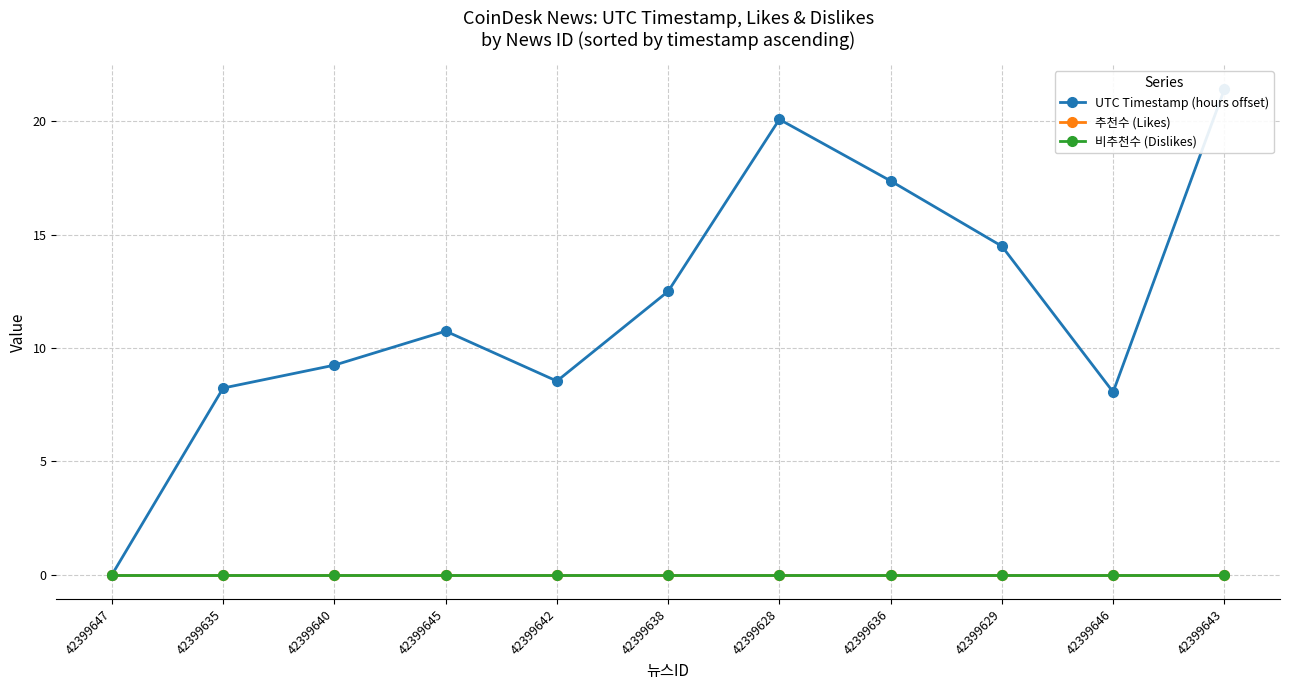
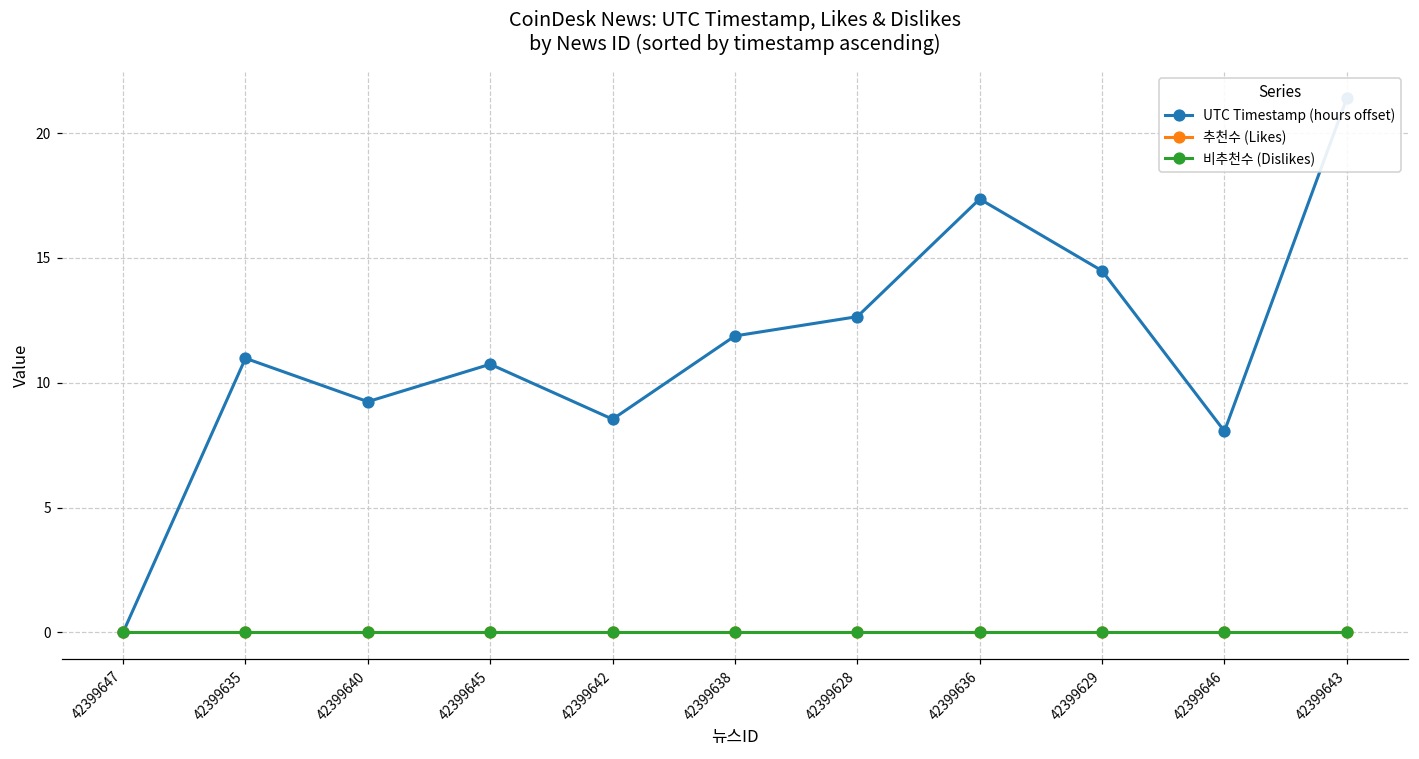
UTC Timestamp (hours offset), 42399635: 8.2 -> 11.0
UTC Timestamp (hours offset), 42399638: 12.5 -> 11.9
UTC Timestamp (hours offset), 42399628: 20.1 -> 12.6
